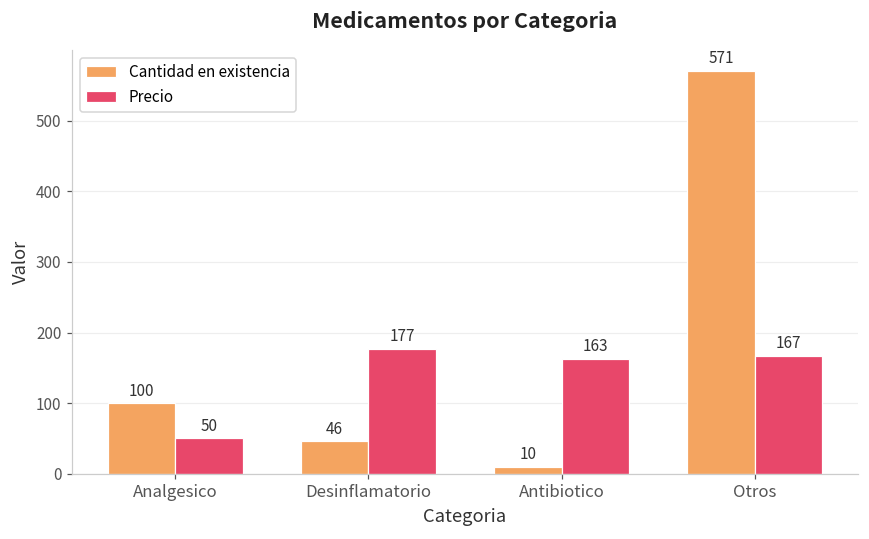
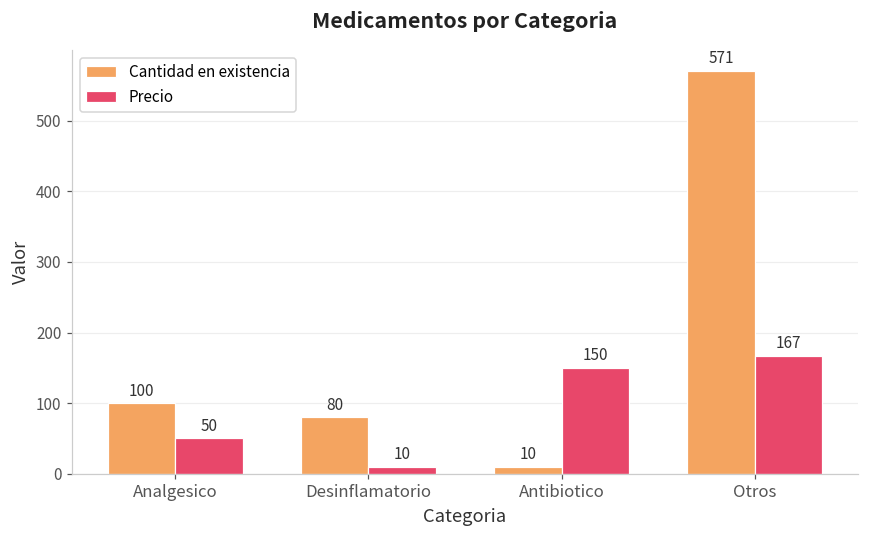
Cantidad en existencia, Desinflamatorio: 46 -> 80
Precio, Desinflamatorio: 177 -> 10
Precio, Antibiotico: 163 -> 150
